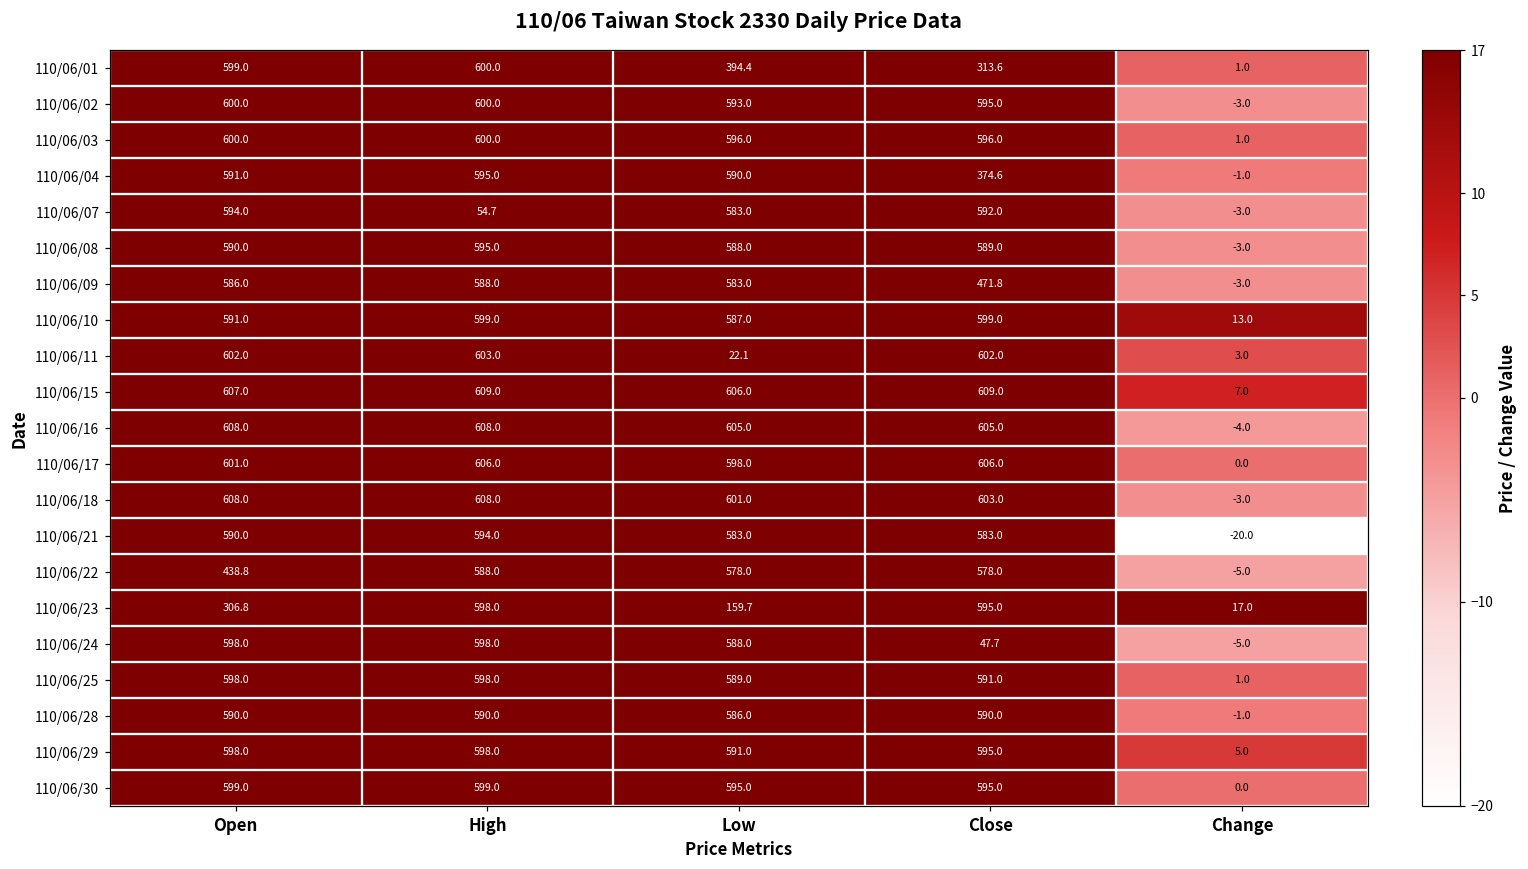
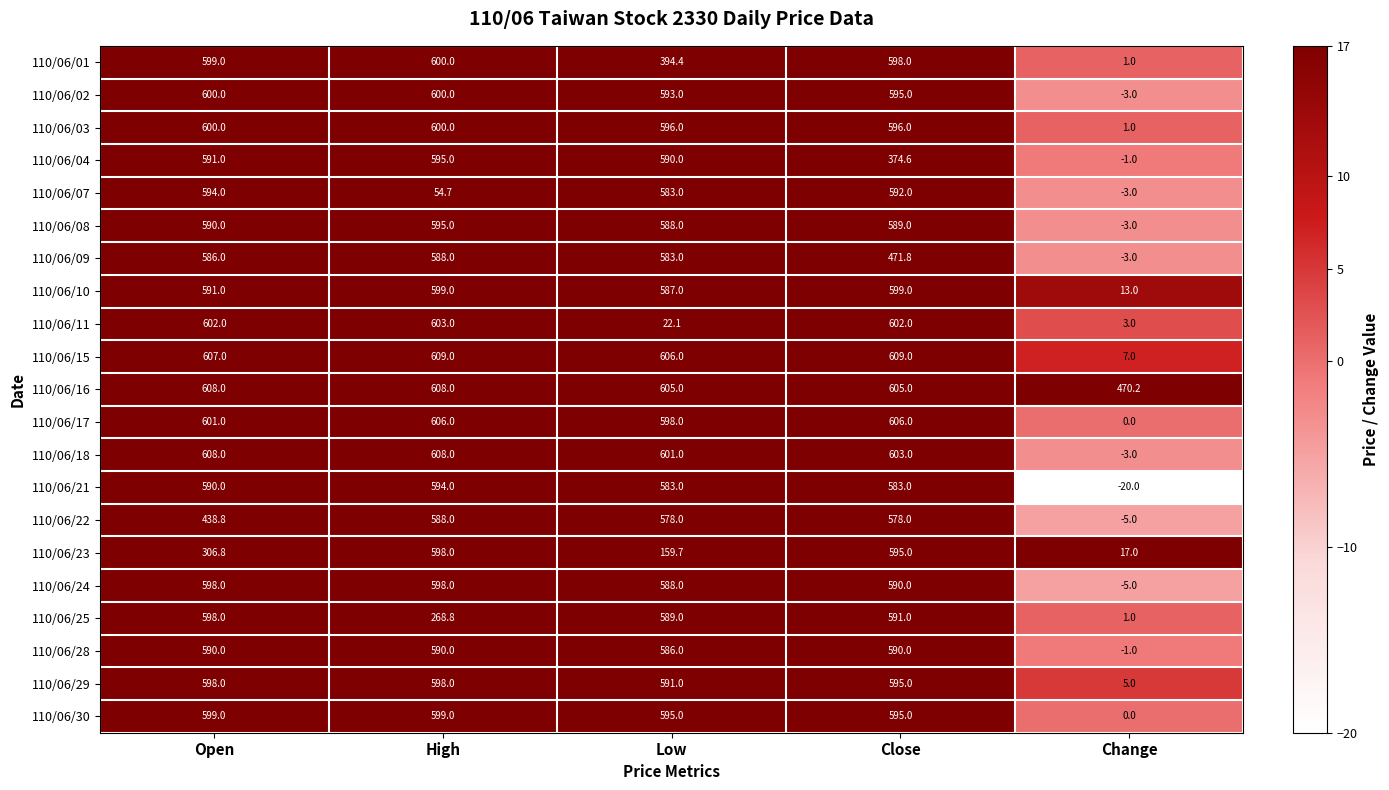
110/06/01, Close: 313.6 -> 598.0
110/06/16, Change: -4.0 -> 470.2
110/06/24, Close: 47.7 -> 590.0
110/06/25, High: 598.0 -> 268.8
